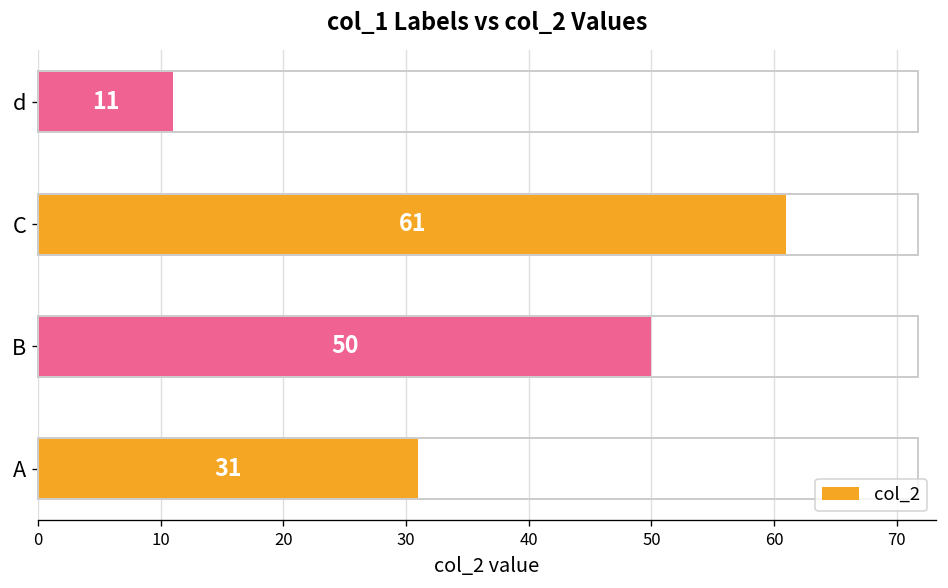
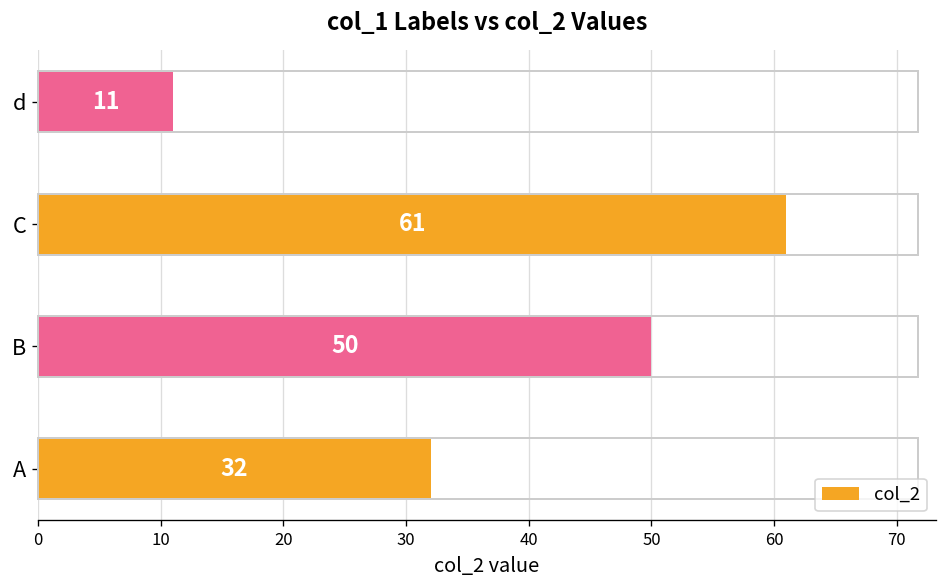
A: 31 -> 32
